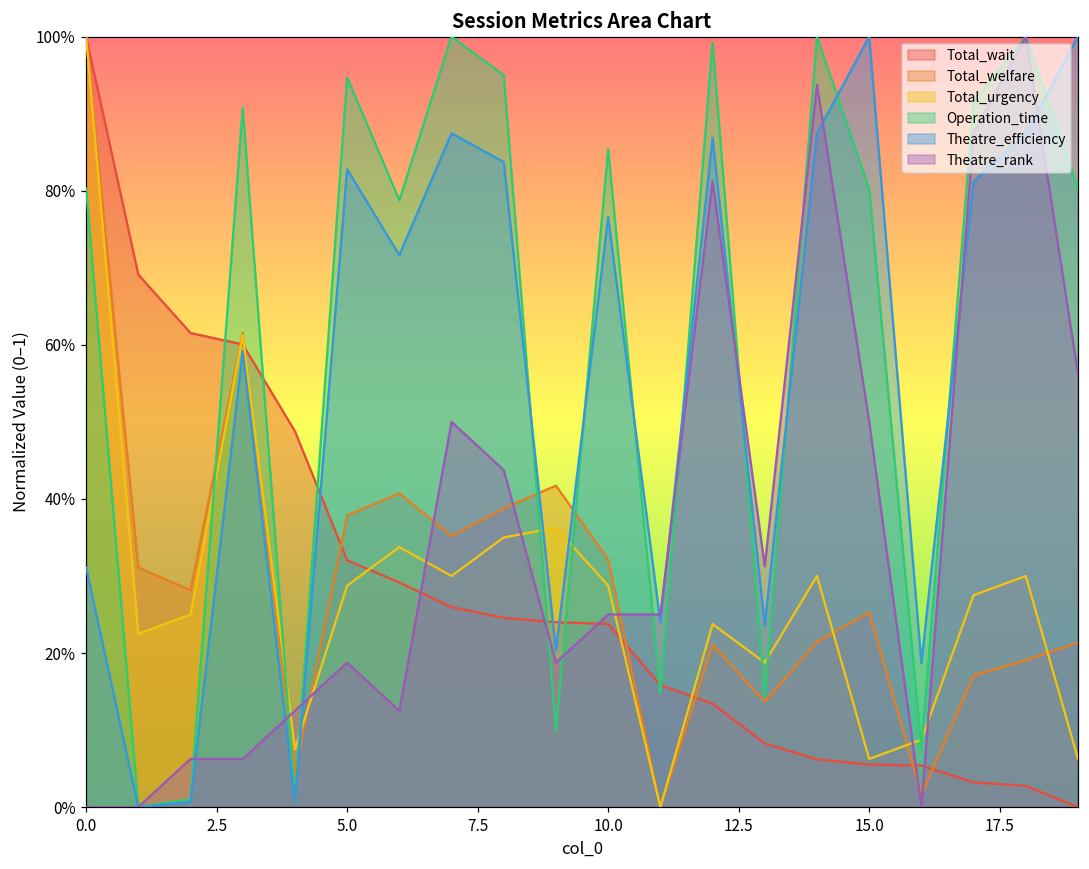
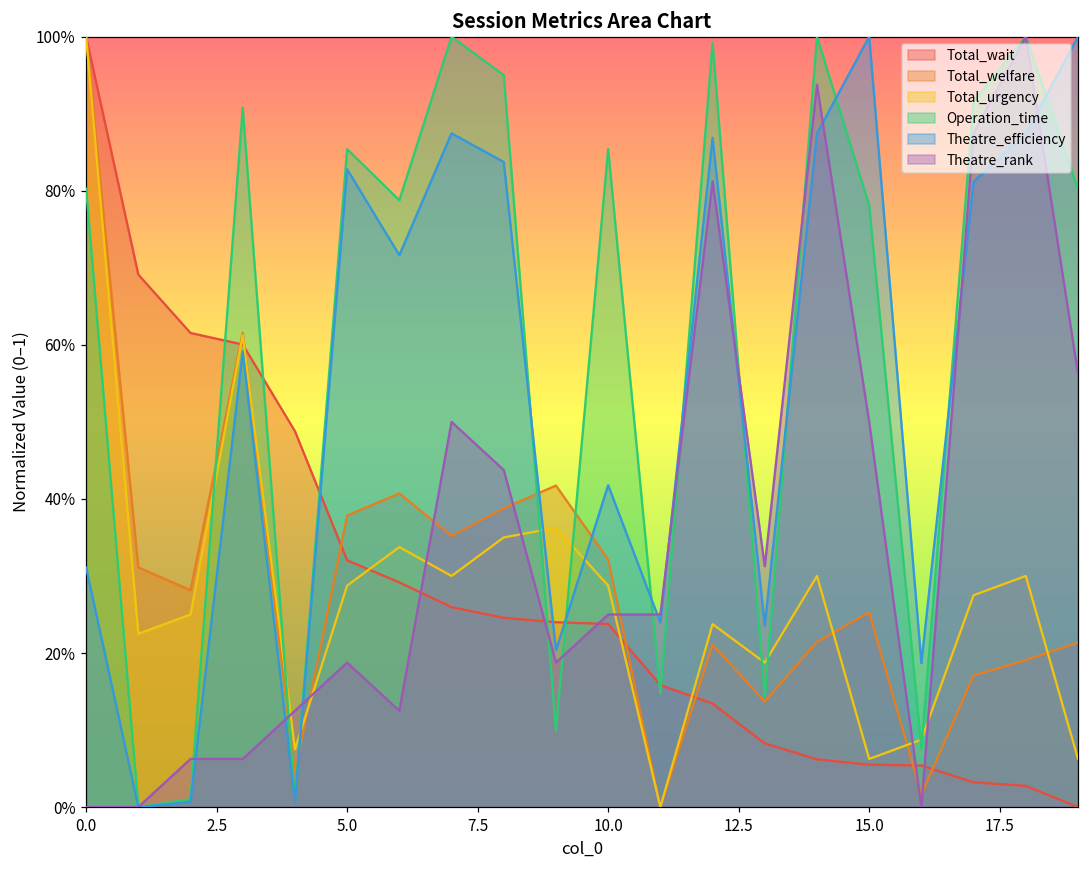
Operation_time, 5.0: 95% -> 85%
Theatre_efficiency, 10.0: 77% -> 42%
Operation_time, 15.0: 80% -> 78%
